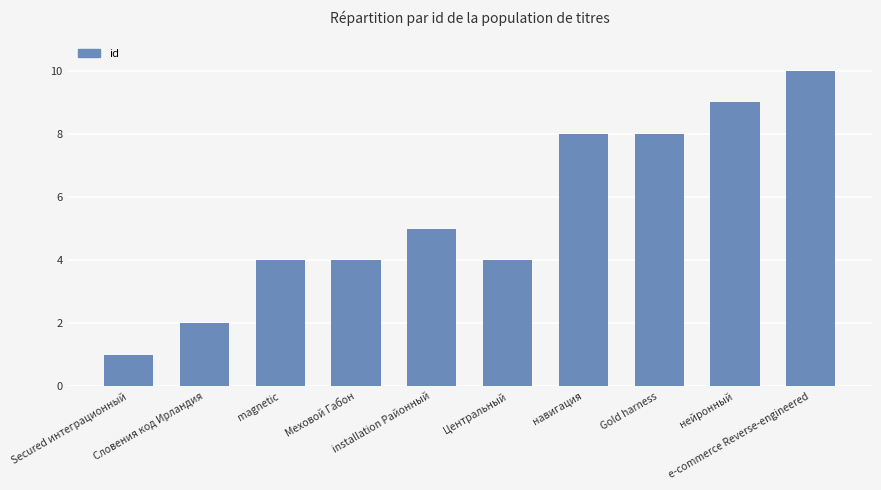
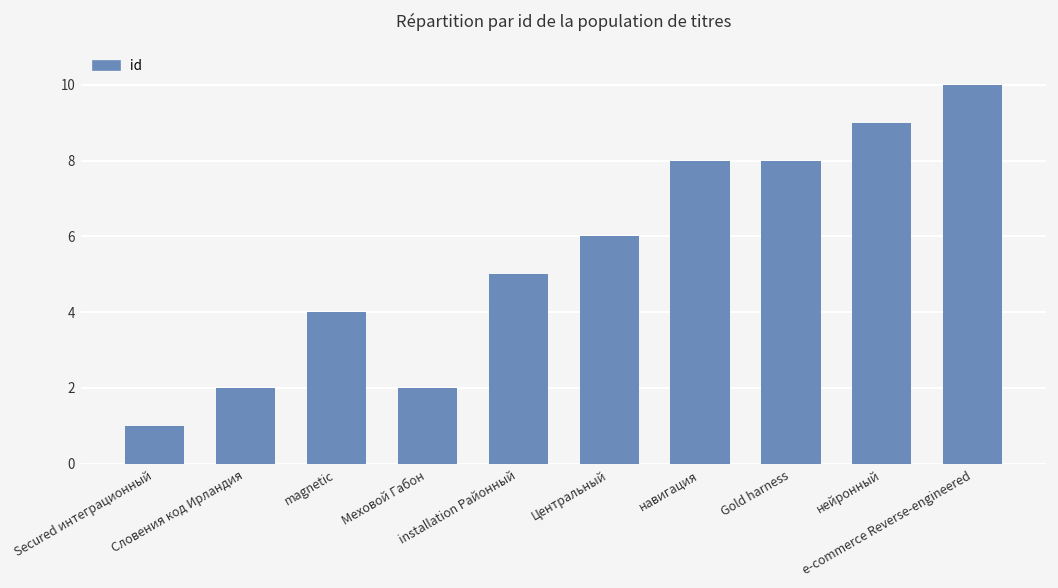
Меховой Габон: 4 -> 2
Центральный: 4 -> 6
